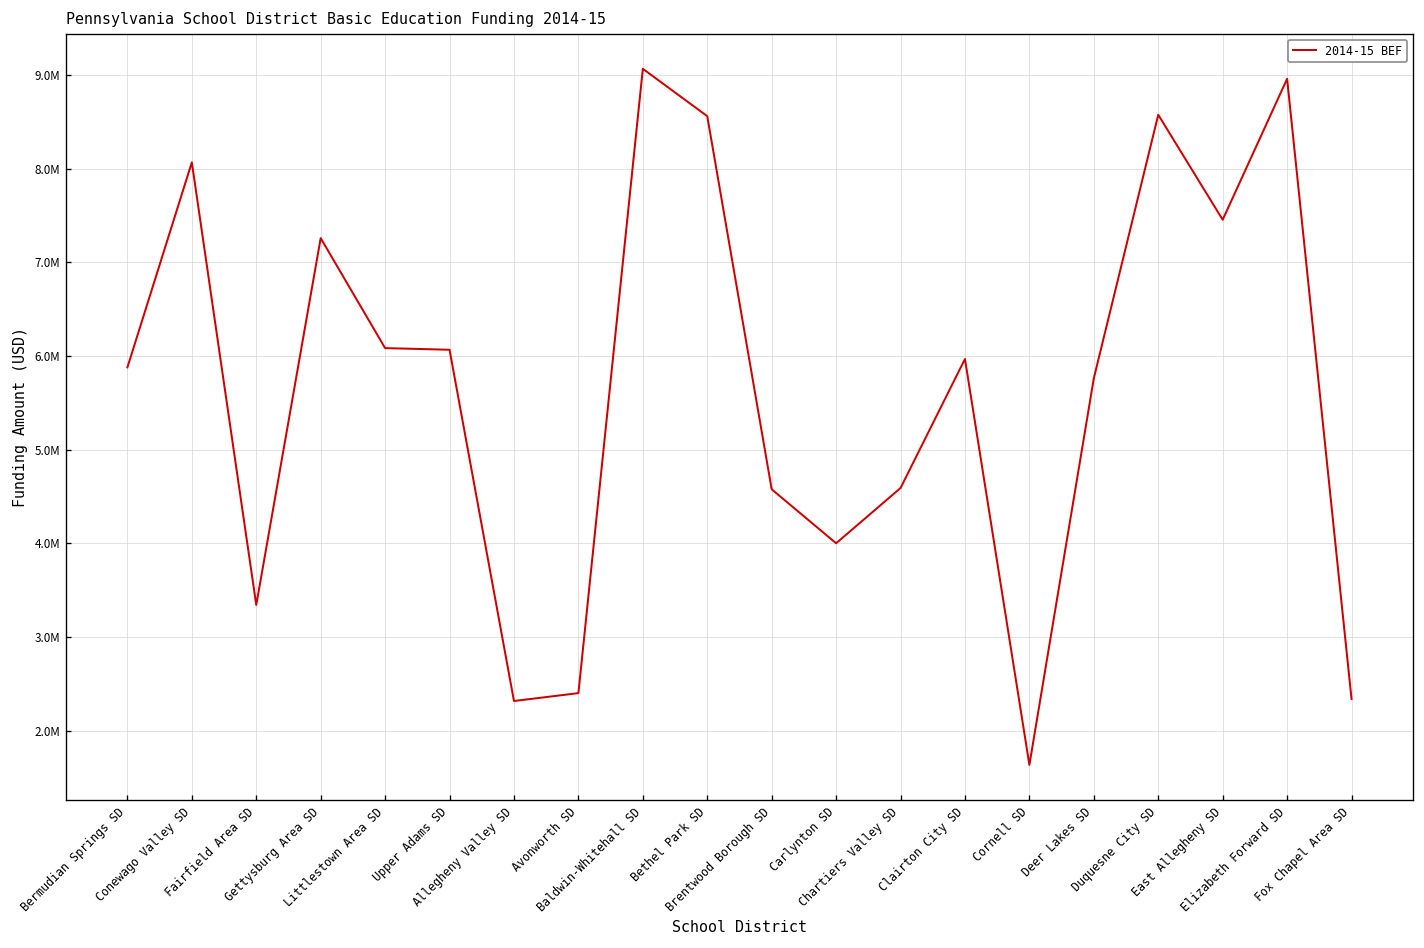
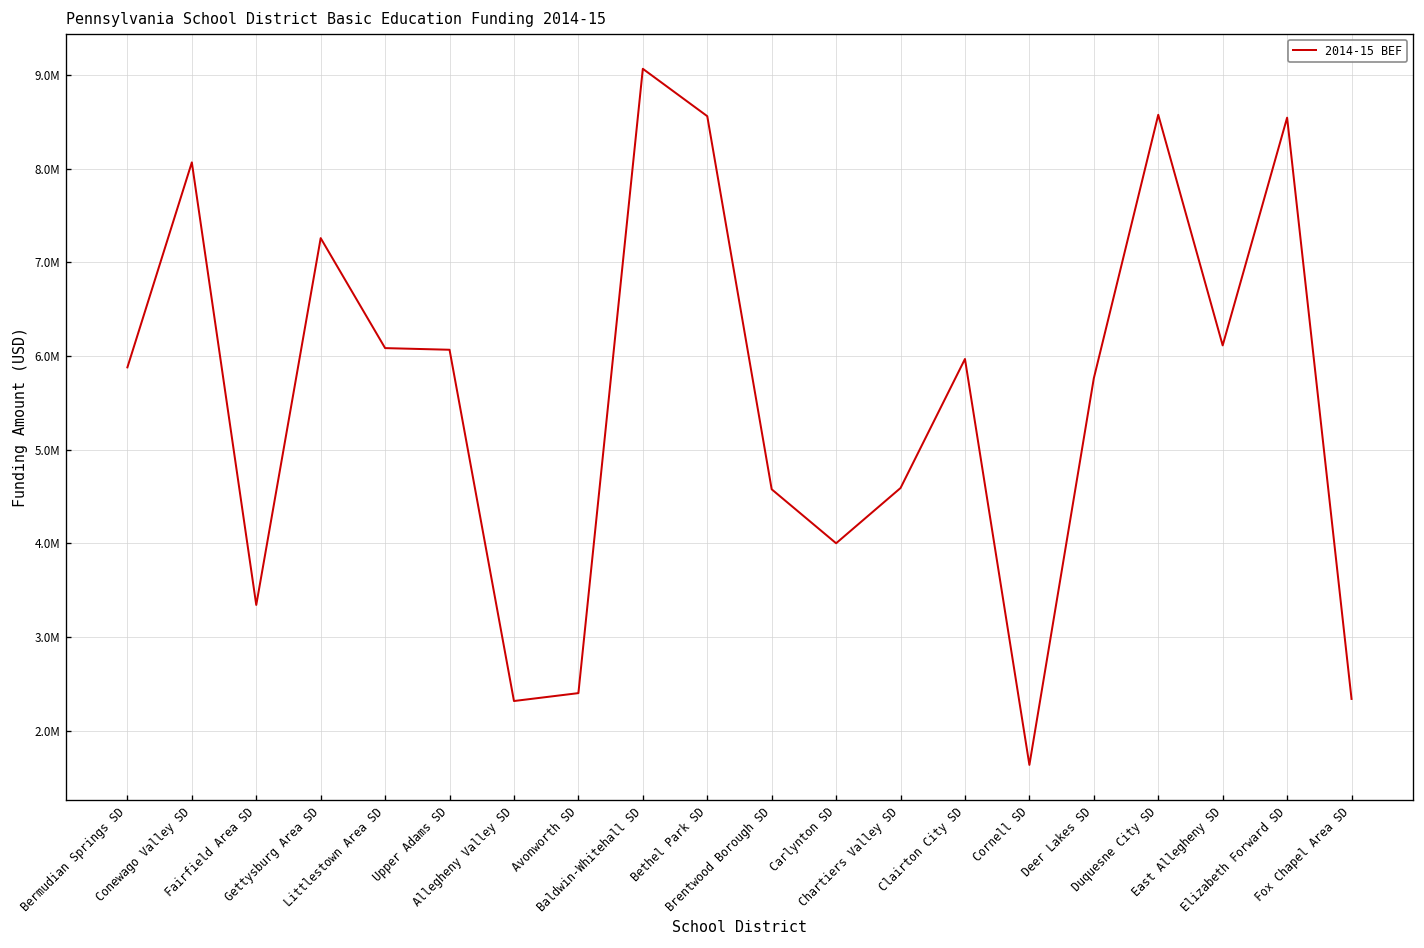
East Allegheny SD: 7500000 -> 6100000
Elizabeth Forward SD: 9000000 -> 8500000
